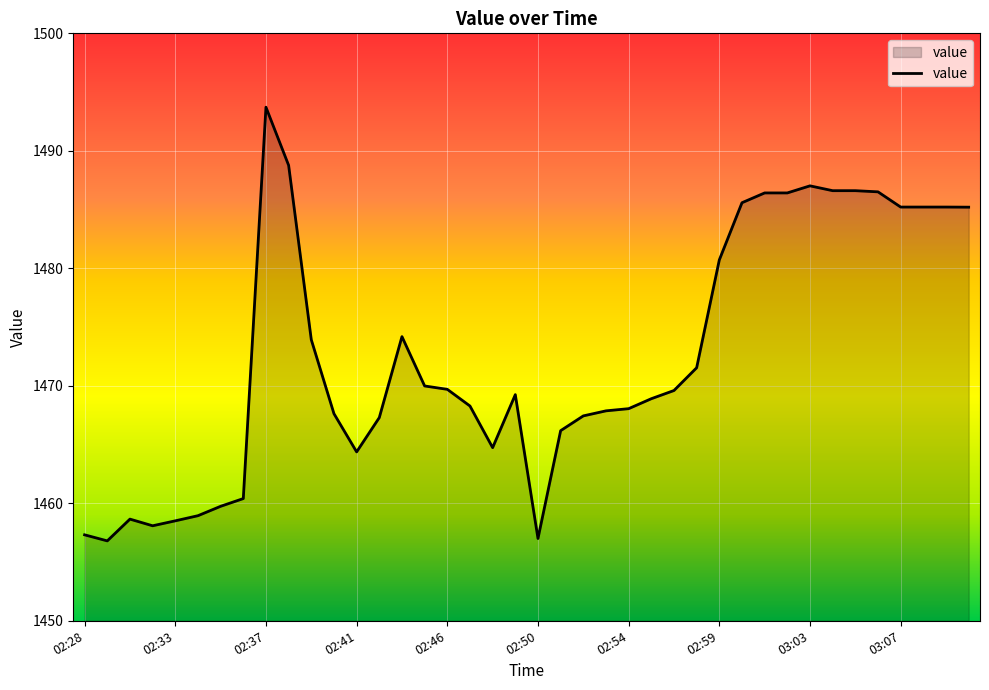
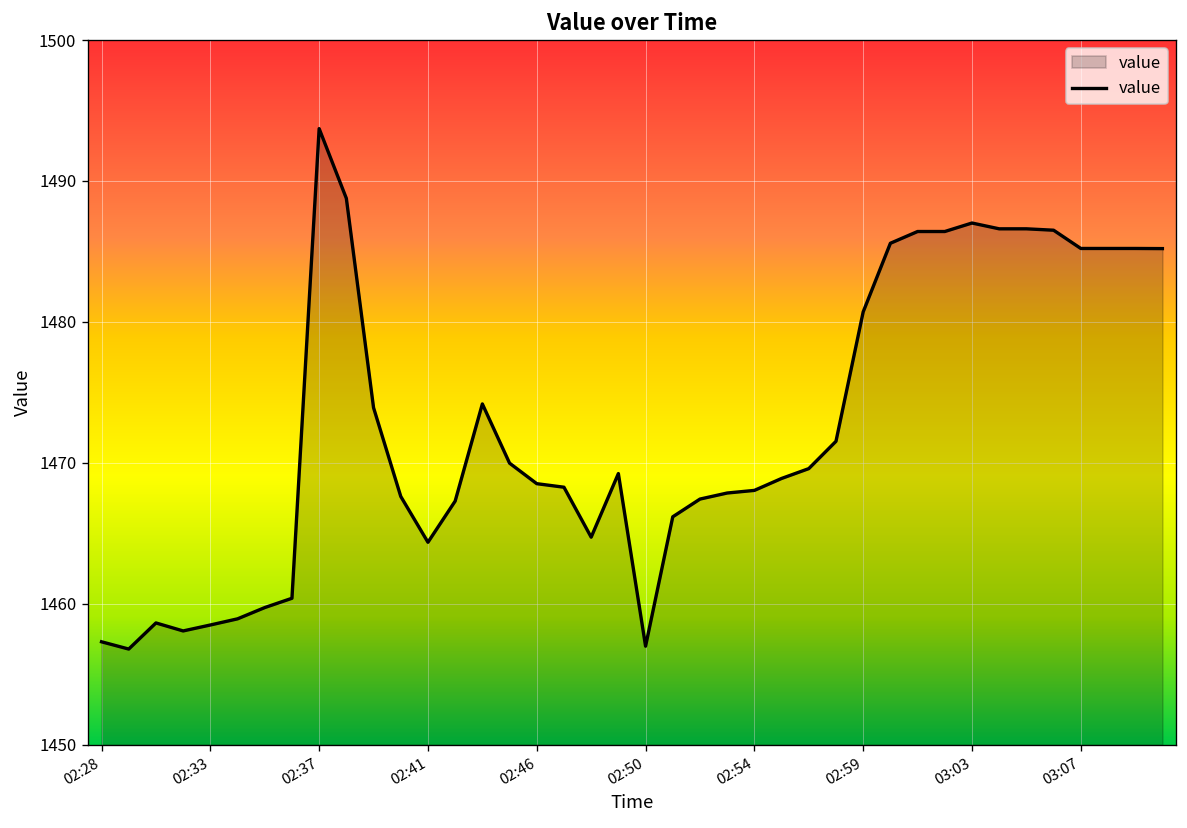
02:46: 1469.7 -> 1468.5
